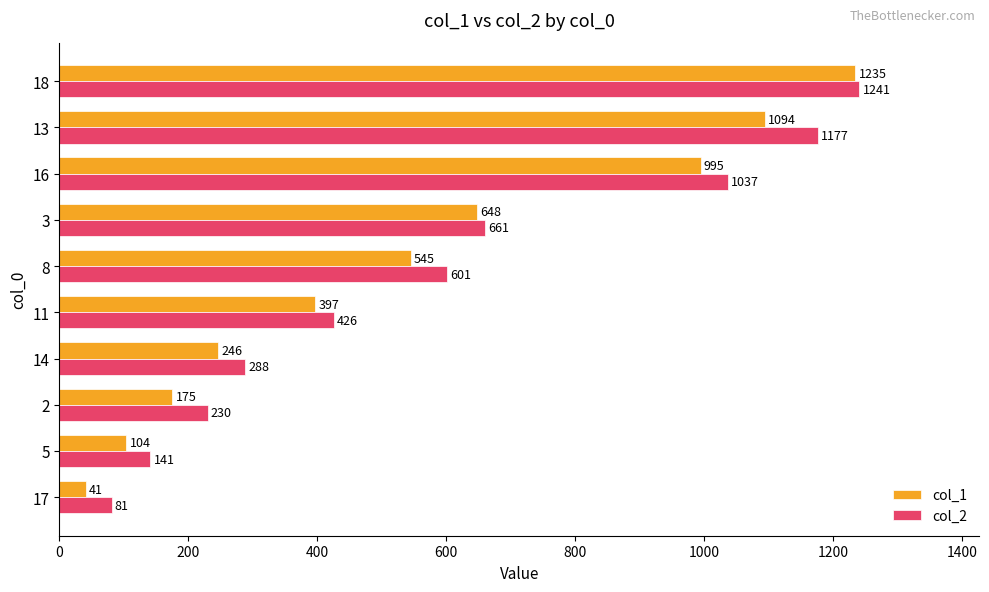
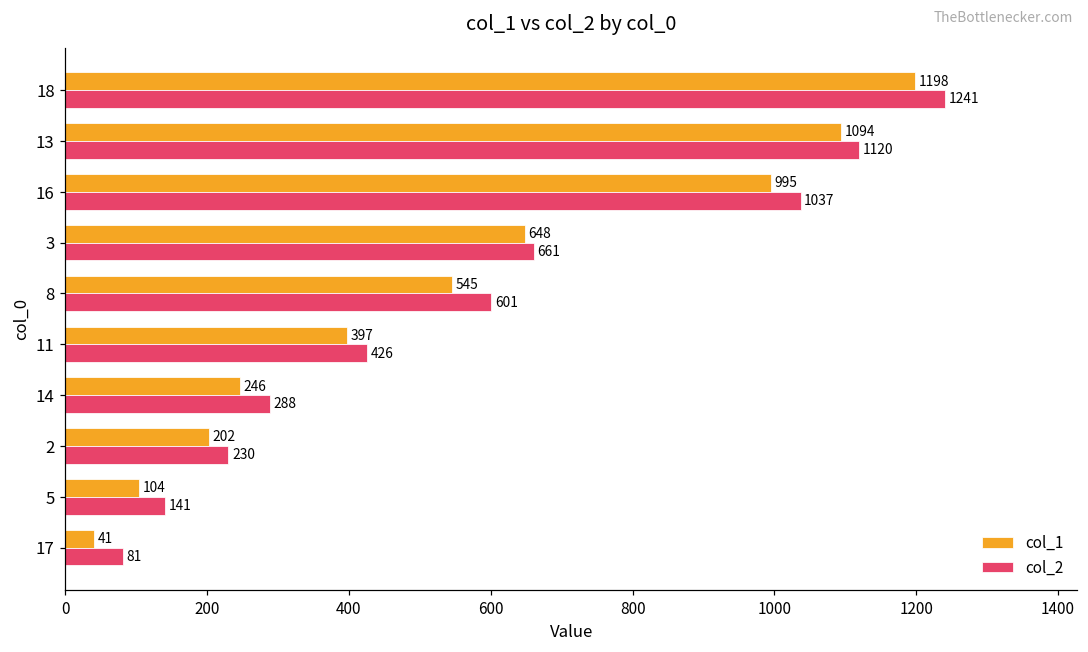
col_1, 18: 1235 -> 1198
col_2, 13: 1177 -> 1120
col_1, 2: 175 -> 202
